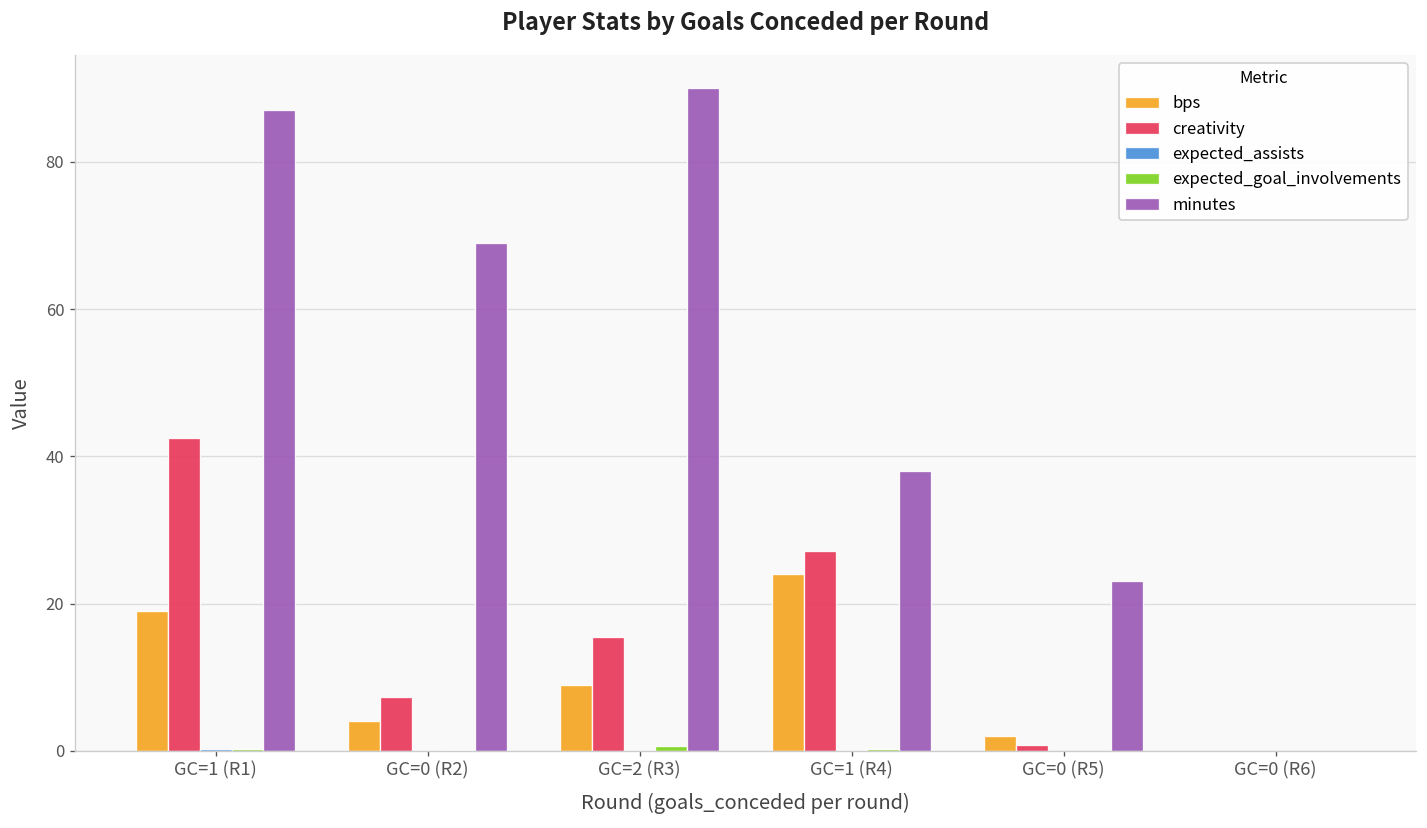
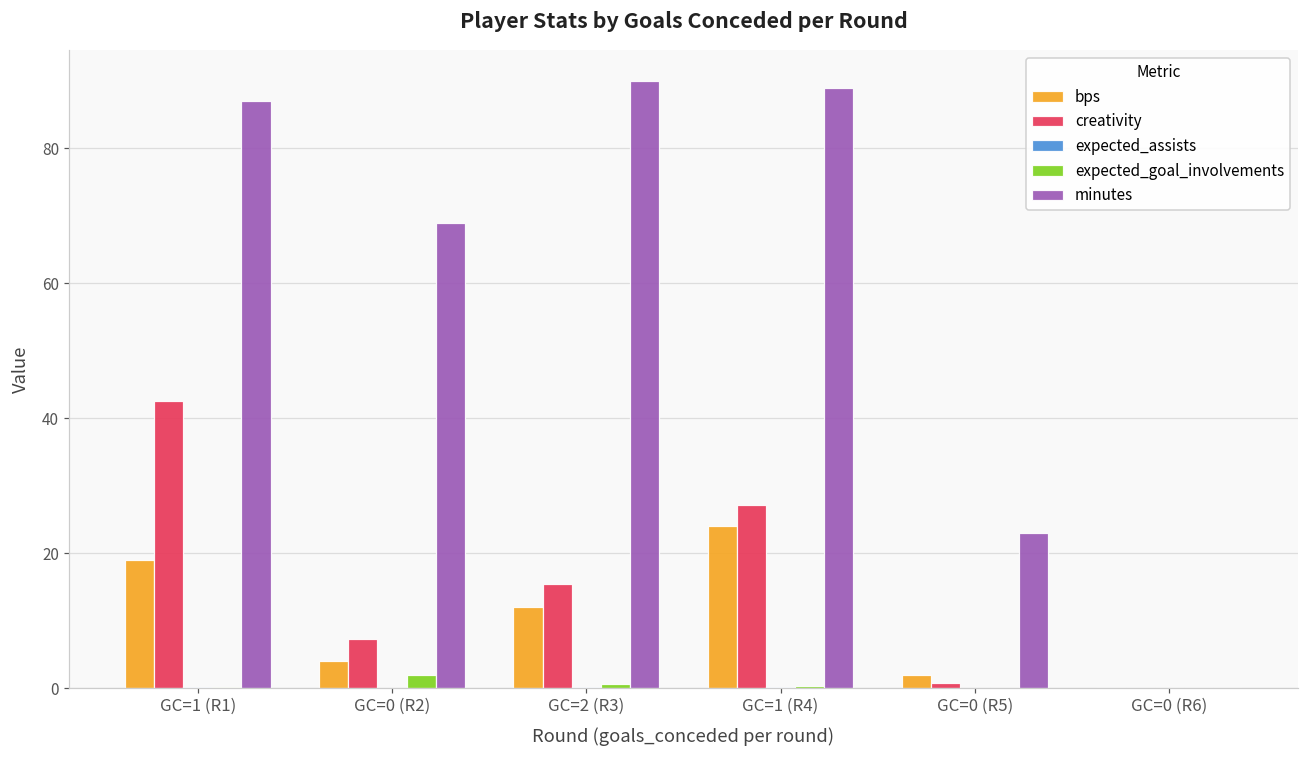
expected_goal_involvements, GC=0 (R2): 0 -> 2
bps, GC=2 (R3): 9 -> 12
minutes, GC=1 (R4): 38 -> 89
